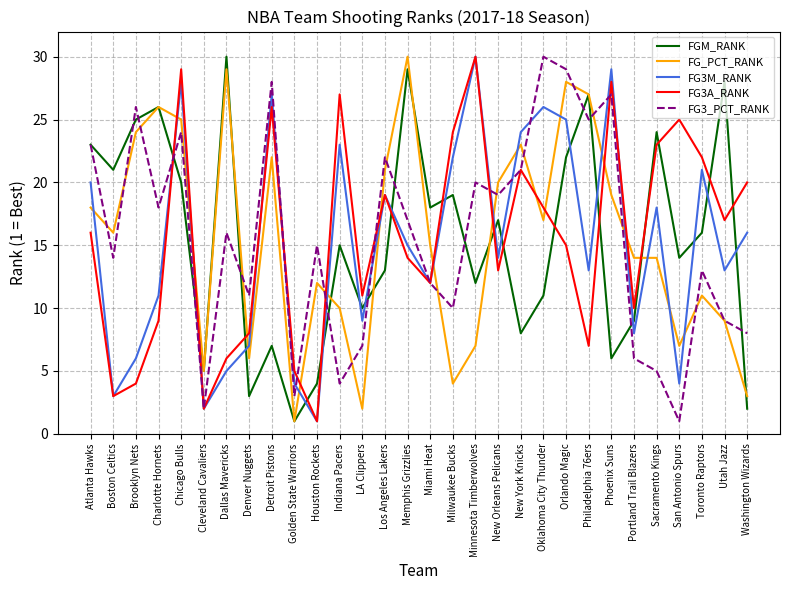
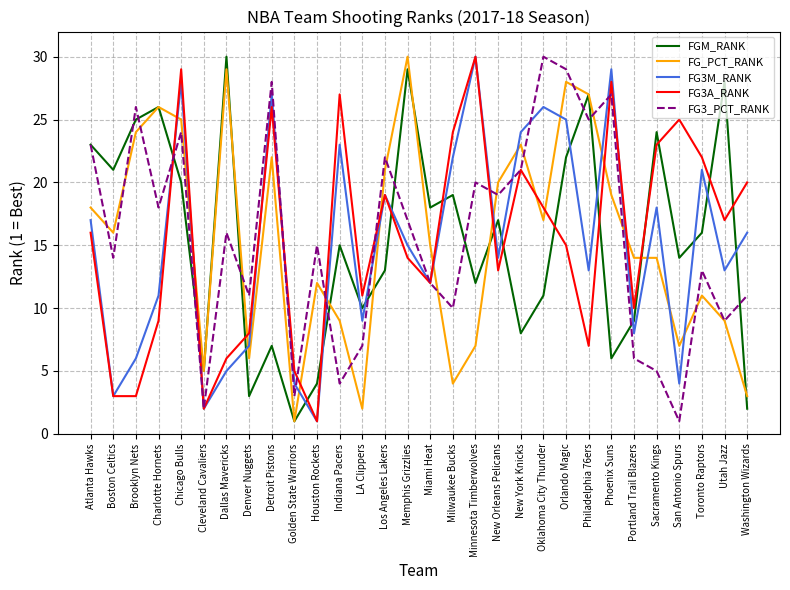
FG3M_RANK, Atlanta Hawks: 20 -> 17
FG3A_RANK, Brooklyn Nets: 4 -> 3
FG_PCT_RANK, Indiana Pacers: 10 -> 9
FG3_PCT_RANK, Washington Wizards: 8 -> 11
